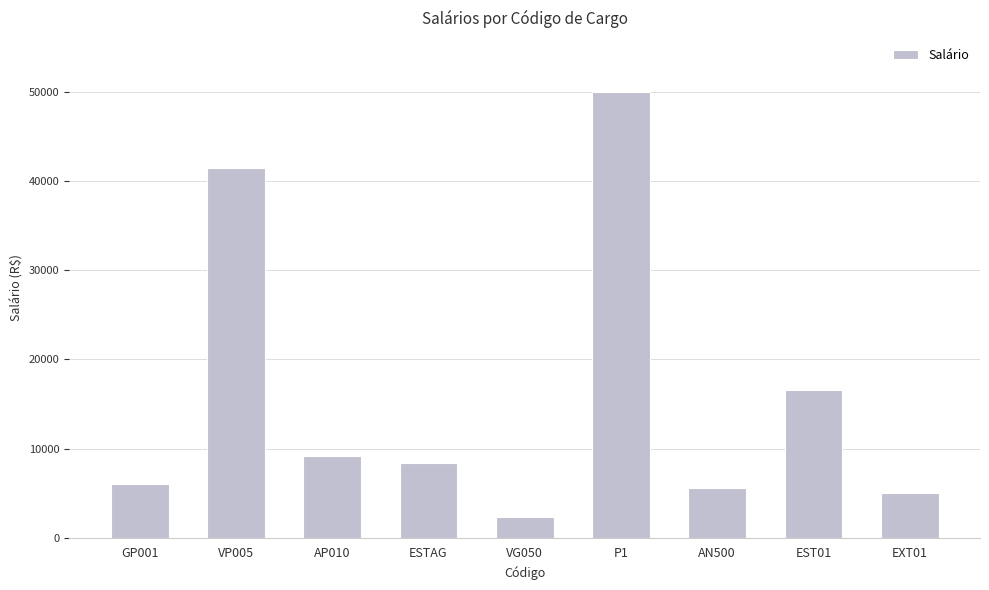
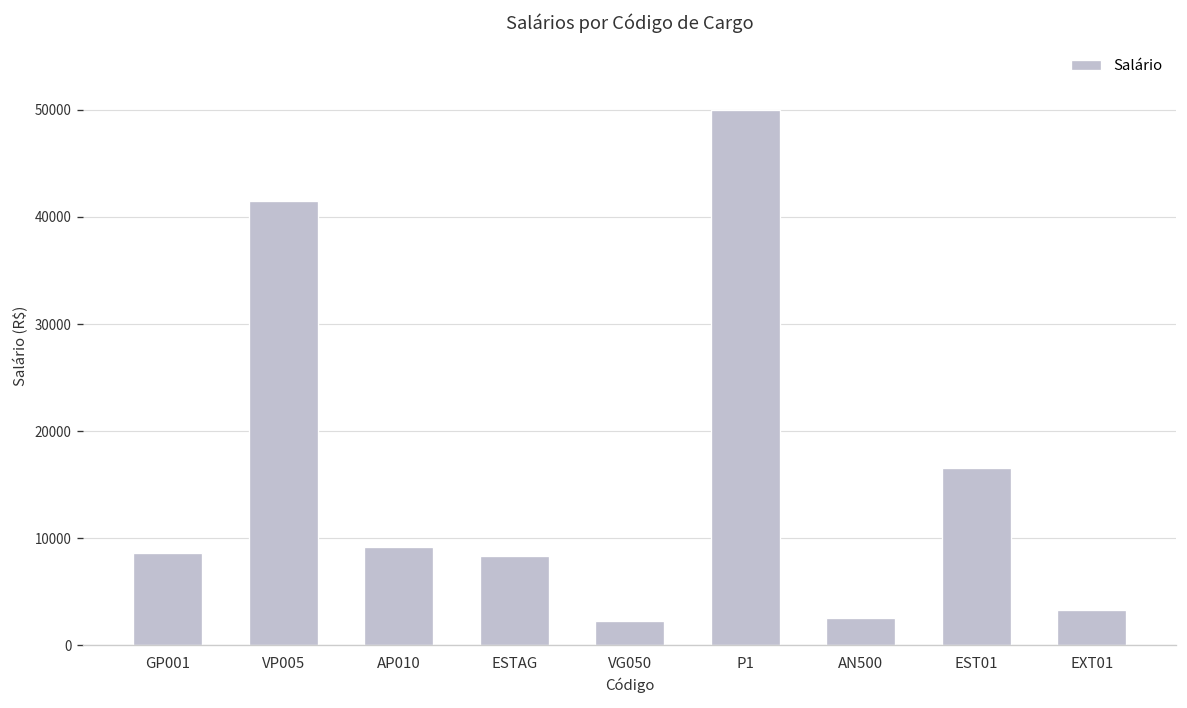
GP001: 6000 -> 9000
AN500: 6000 -> 3000
EXT01: 5000 -> 3000
